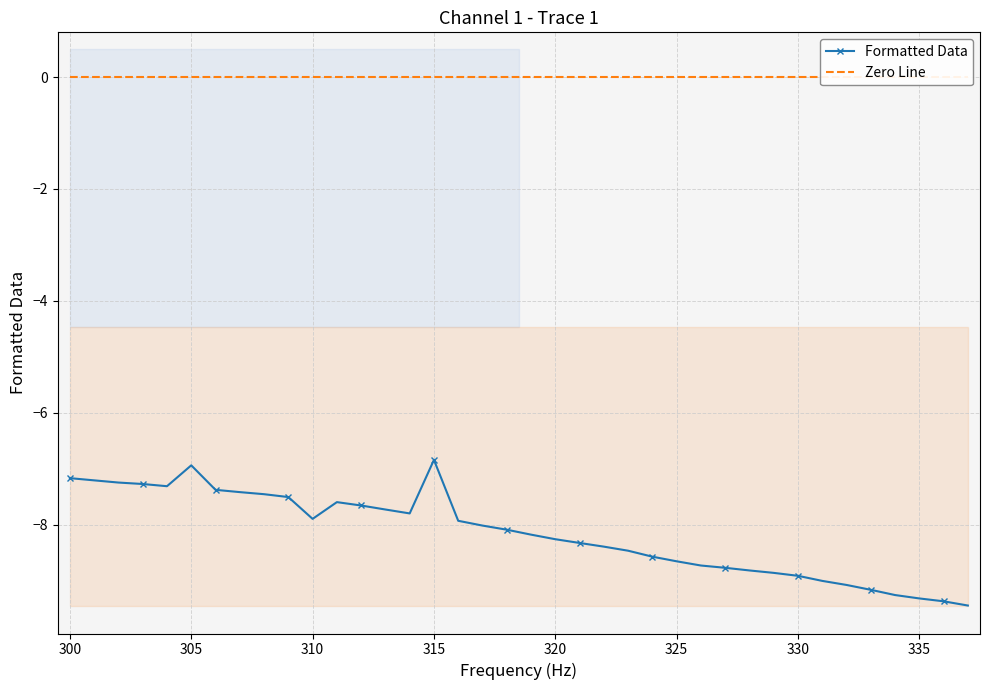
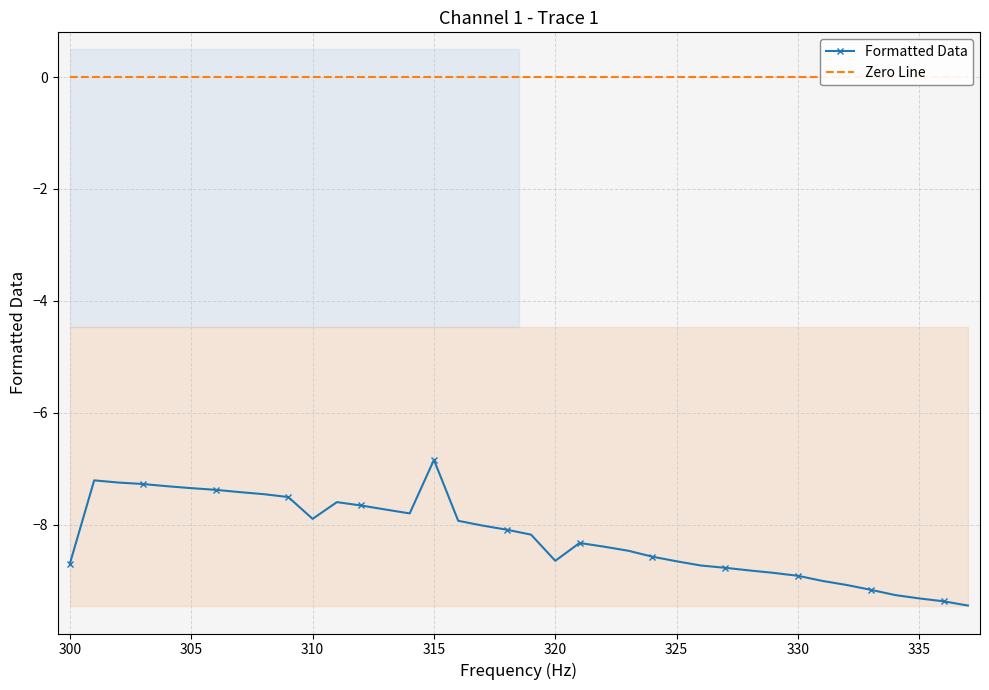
Formatted Data, 300: -7.2 -> -8.7
Formatted Data, 305: -6.9 -> -7.3
Formatted Data, 320: -8.3 -> -8.6
